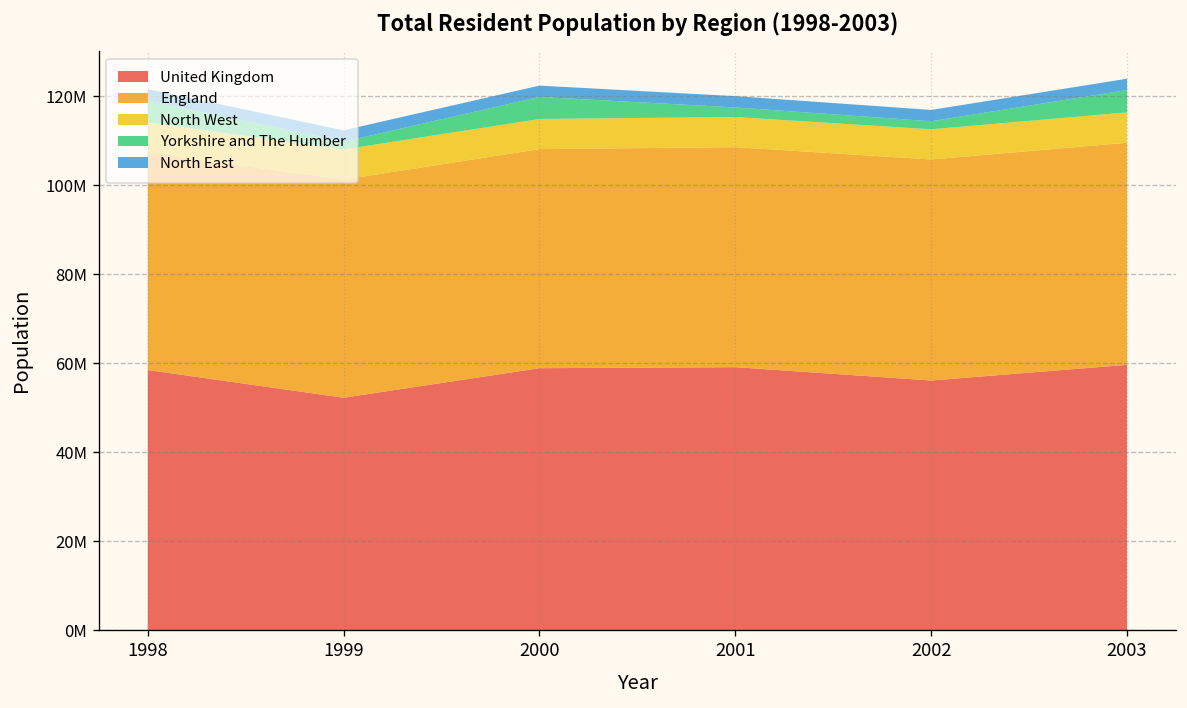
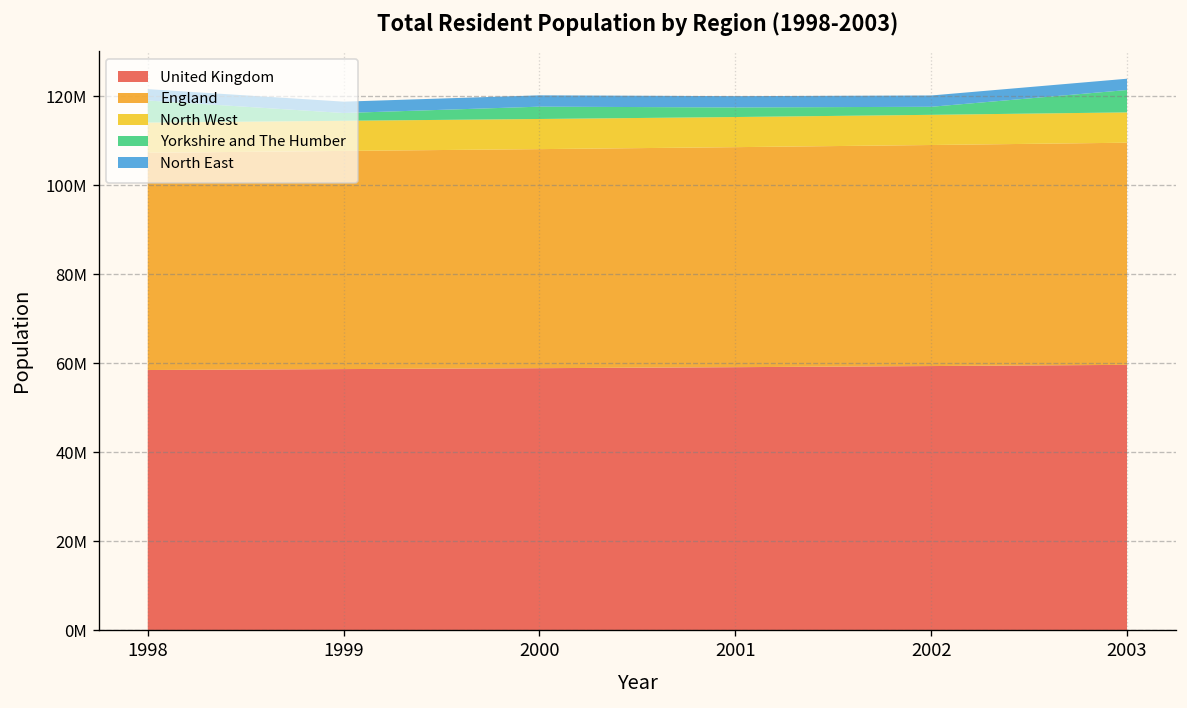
United Kingdom, 1999: 52000000 -> 59000000
Yorkshire and The Humber, 2000: 5000000 -> 3000000
United Kingdom, 2002: 56000000 -> 59000000
